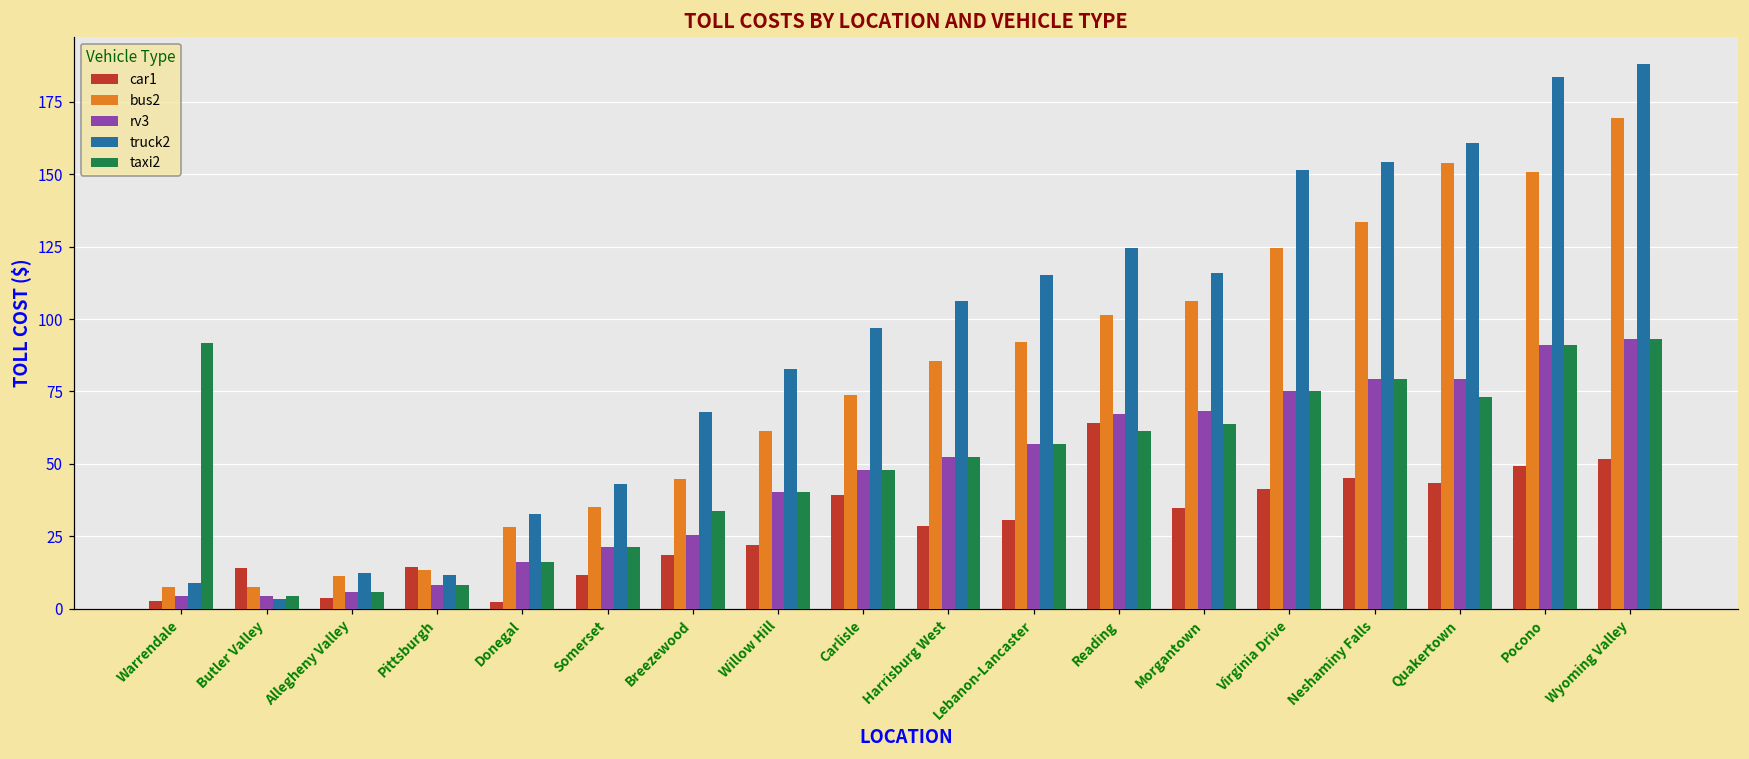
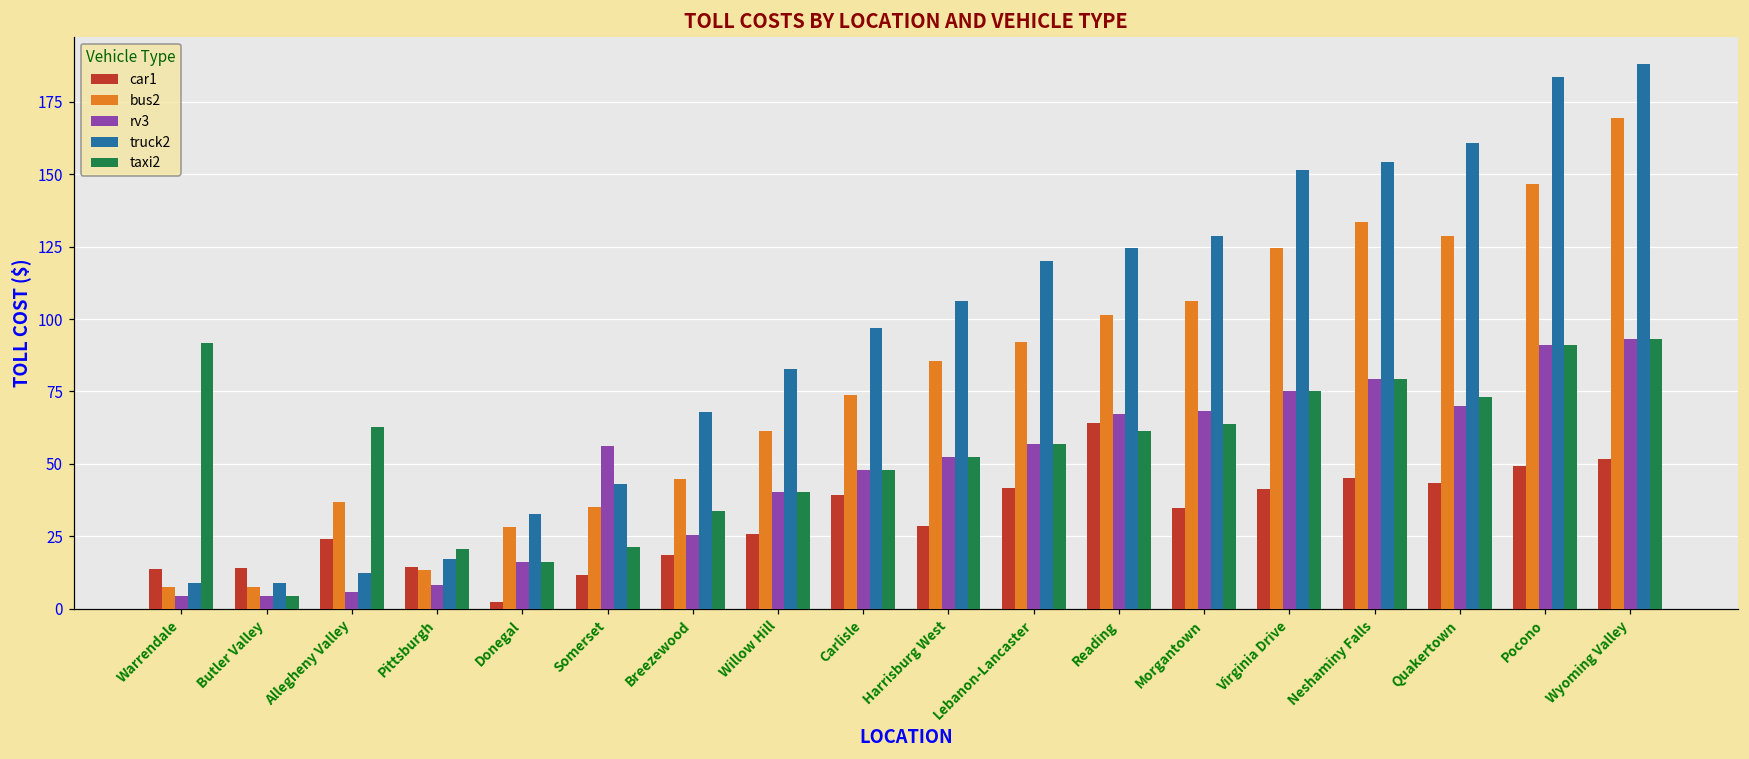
car1, Warrendale: 3 -> 14
truck2, Butler Valley: 3 -> 9
car1, Allegheny Valley: 4 -> 24
bus2, Allegheny Valley: 11 -> 37
taxi2, Allegheny Valley: 6 -> 63
truck2, Pittsburgh: 12 -> 17
taxi2, Pittsburgh: 8 -> 21
rv3, Somerset: 21 -> 56
car1, Willow Hill: 22 -> 26
car1, Lebanon-Lancaster: 31 -> 42
truck2, Lebanon-Lancaster: 115 -> 120
truck2, Morgantown: 116 -> 129
bus2, Quakertown: 154 -> 129
rv3, Quakertown: 79 -> 70
bus2, Pocono: 151 -> 147
